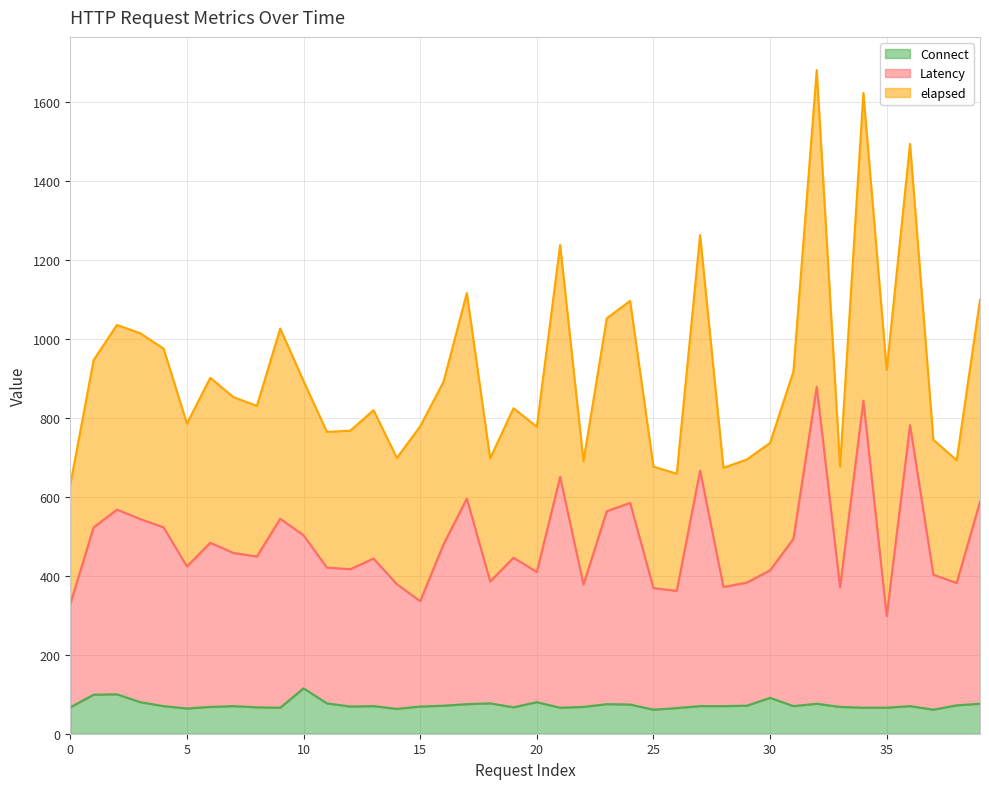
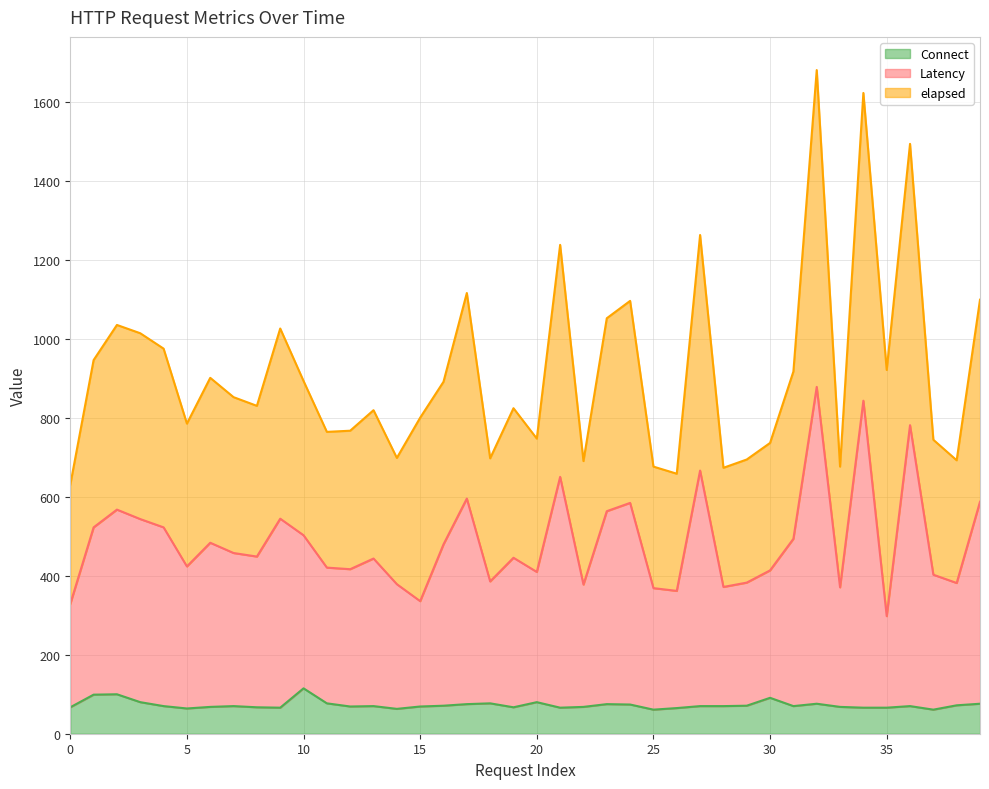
elapsed, 15: 440 -> 470
elapsed, 20: 370 -> 340
